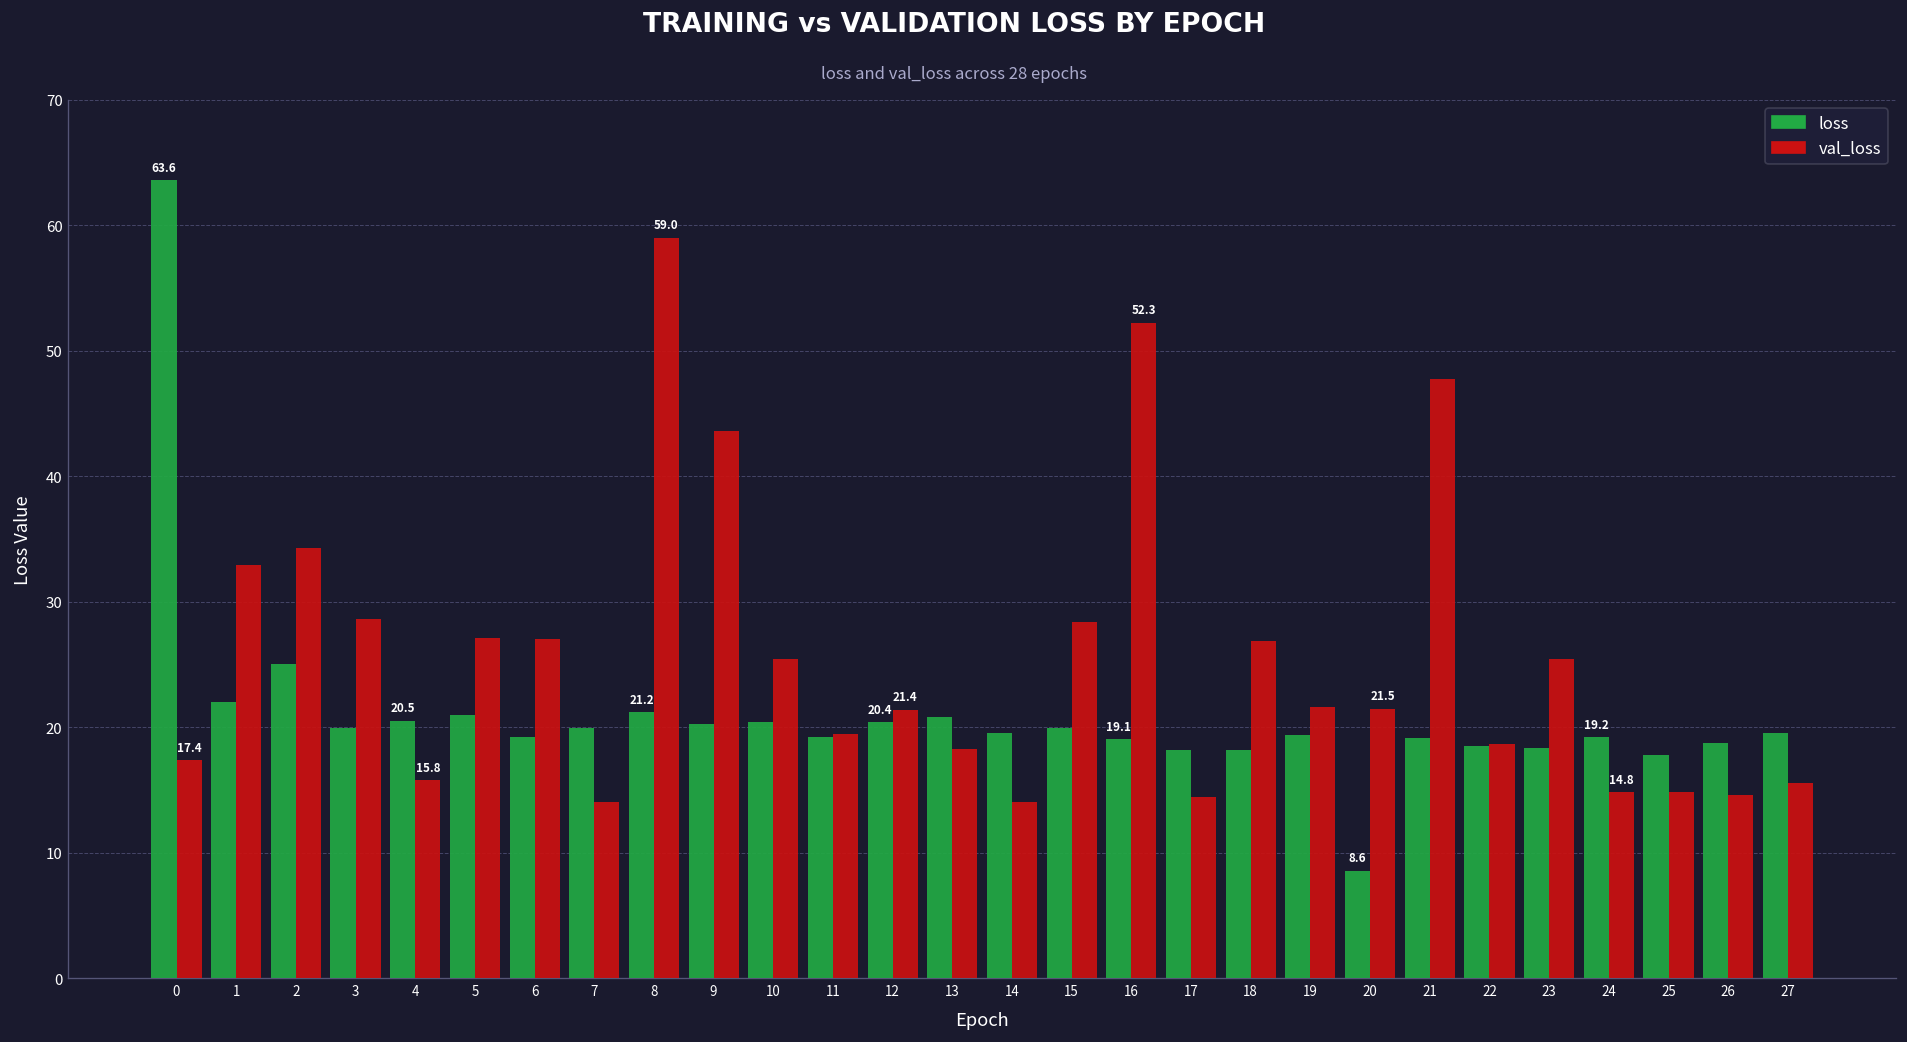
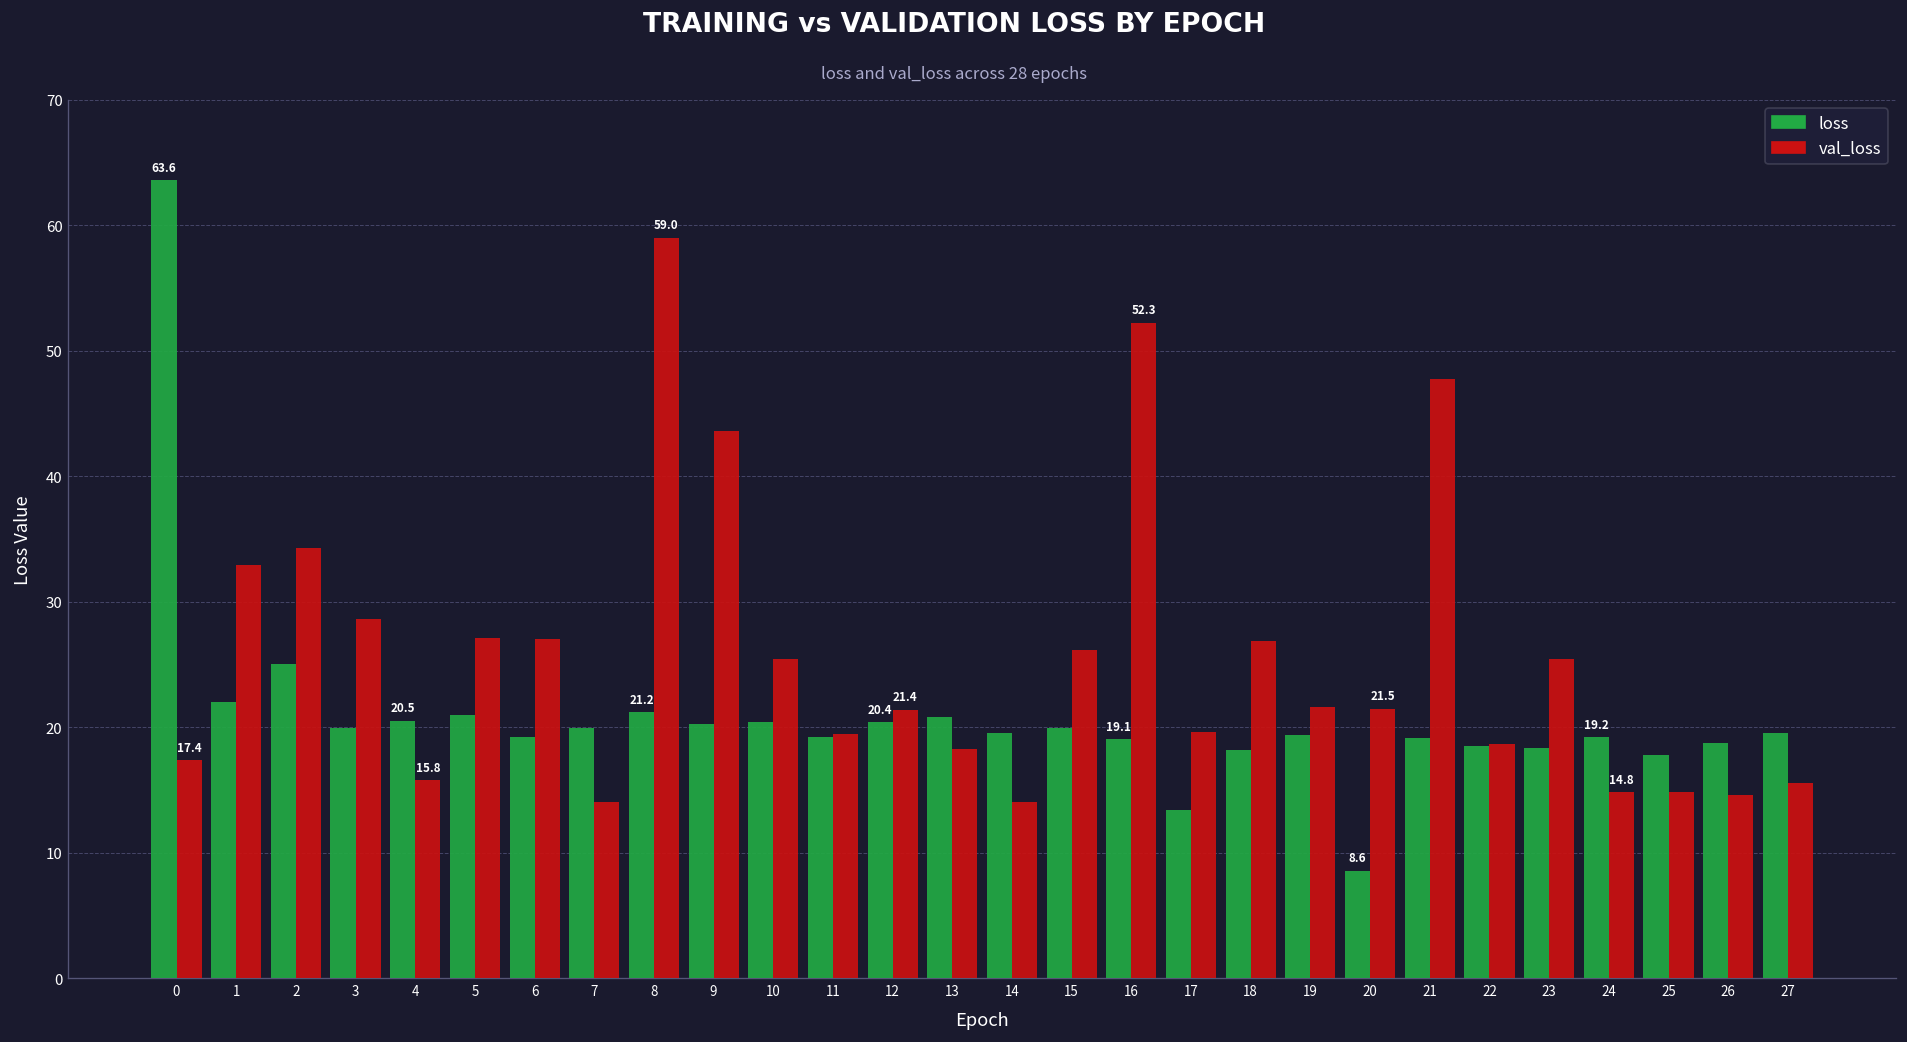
val_loss, 15: 28.4 -> 26.2
loss, 17: 18.2 -> 13.4
val_loss, 17: 14.5 -> 19.6
